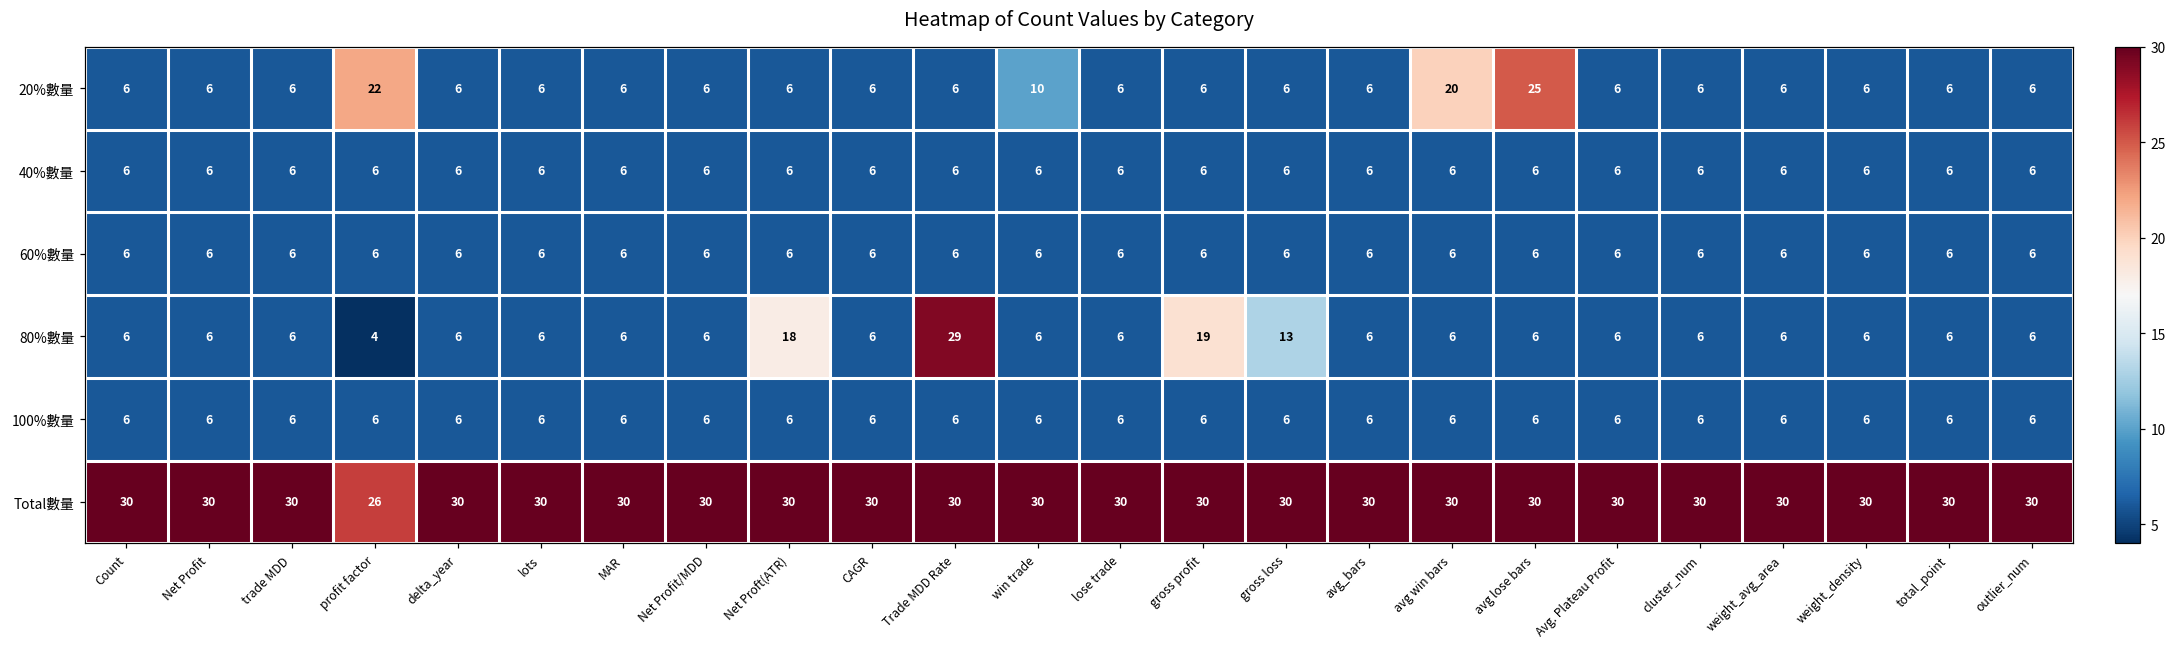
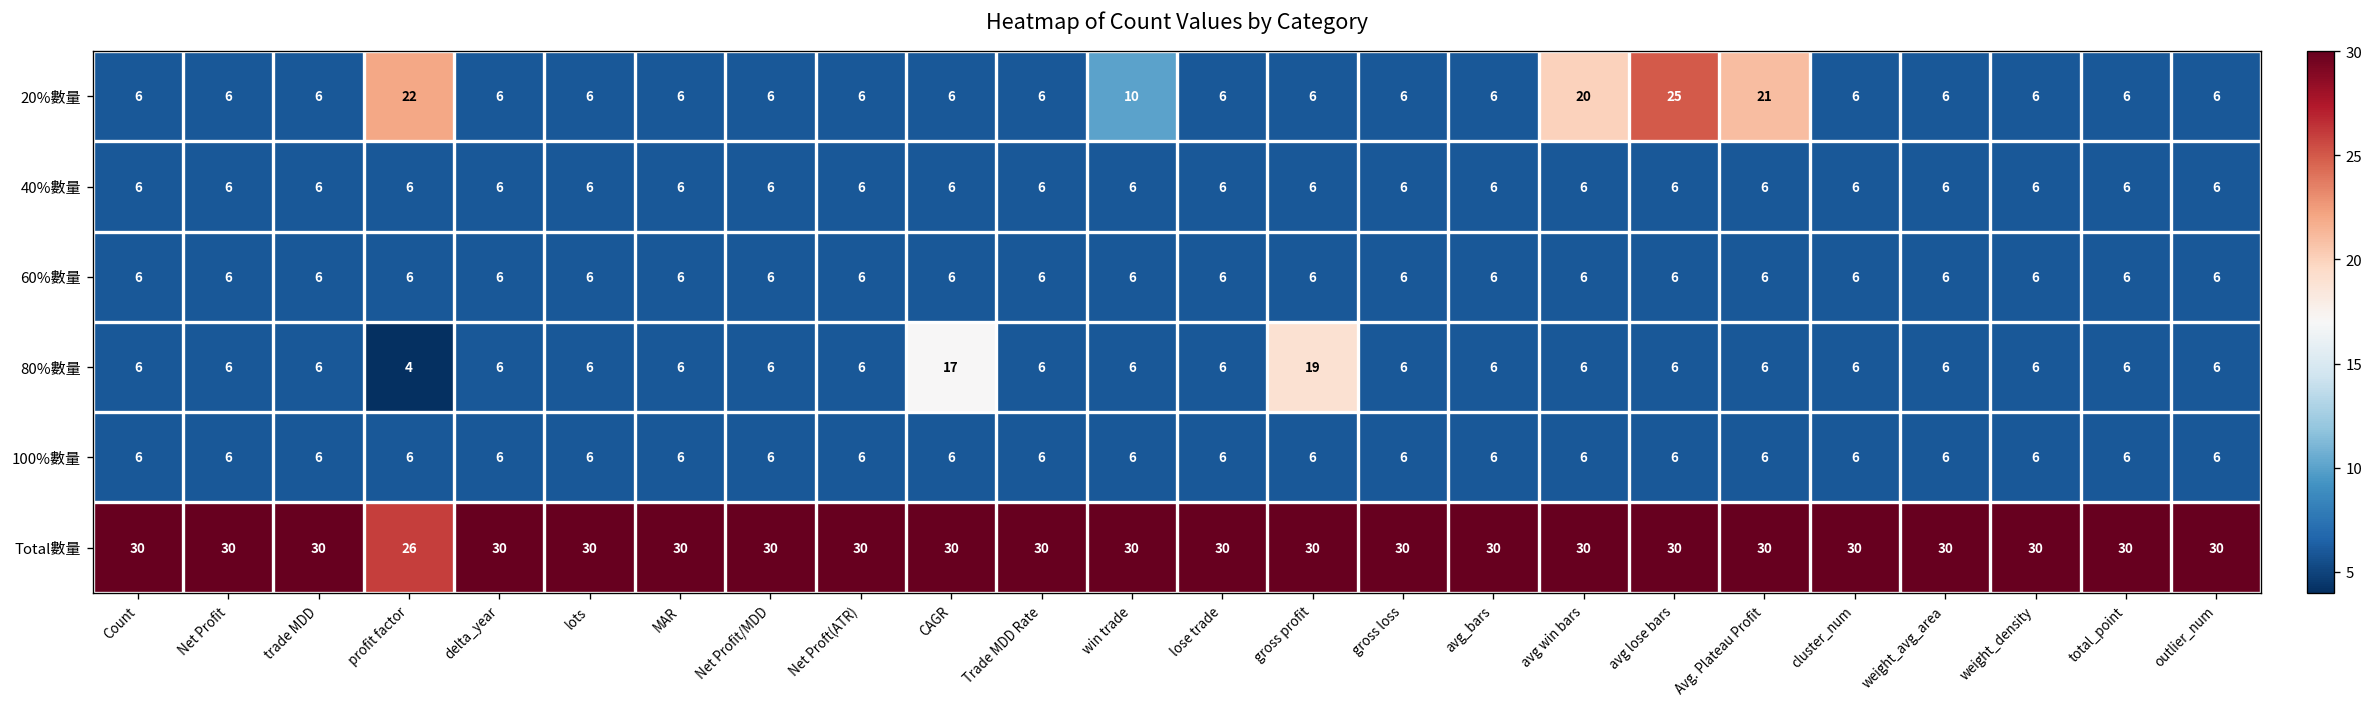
20%數量, Avg. Plateau Profit: 6 -> 21
80%數量, Net Proft(ATR): 18 -> 6
80%數量, CAGR: 6 -> 17
80%數量, Trade MDD Rate: 29 -> 6
80%數量, gross loss: 13 -> 6
